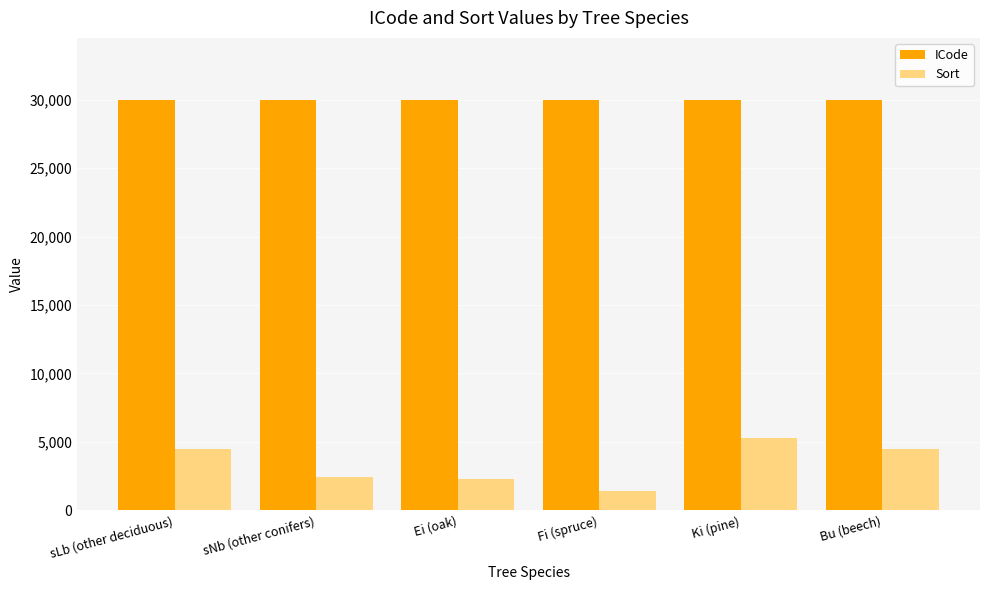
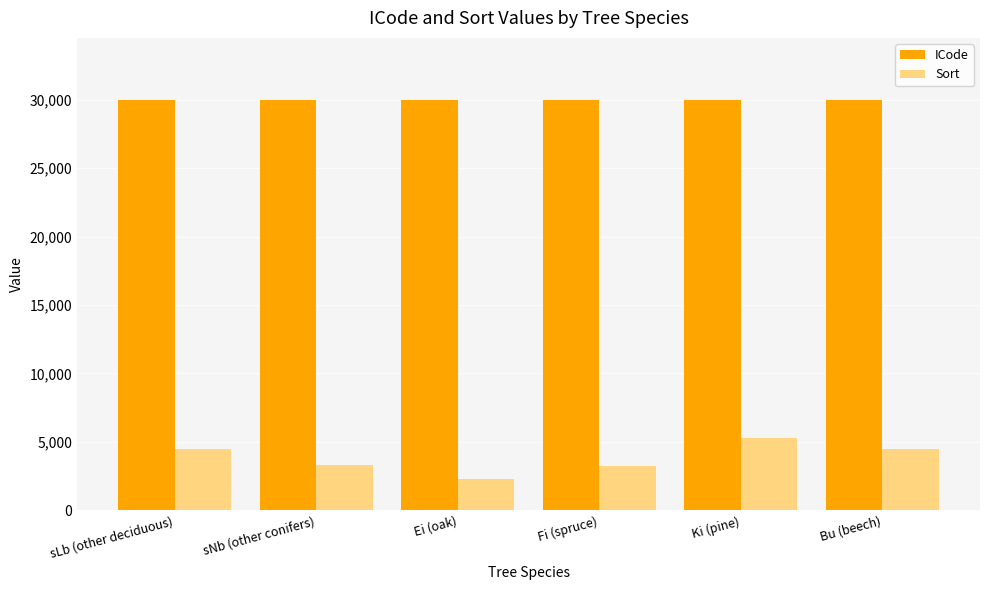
Sort, sNb (other conifers): 2,400 -> 3,300
Sort, Fi (spruce): 1,400 -> 3,200
